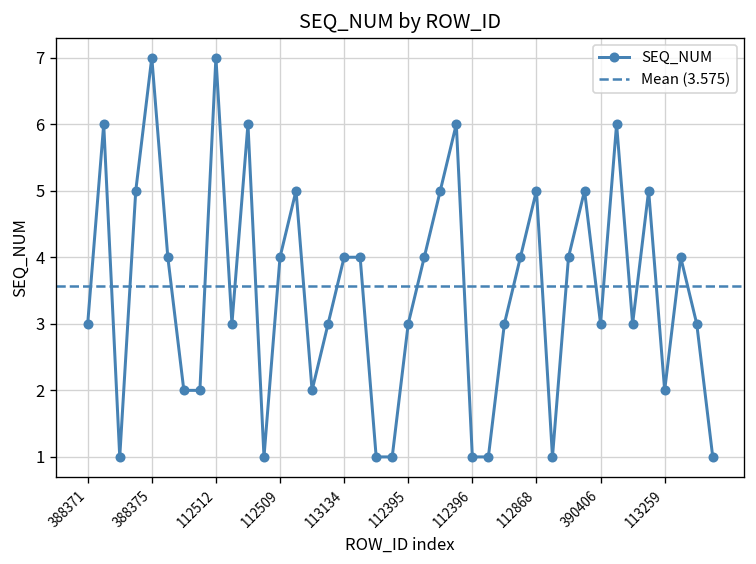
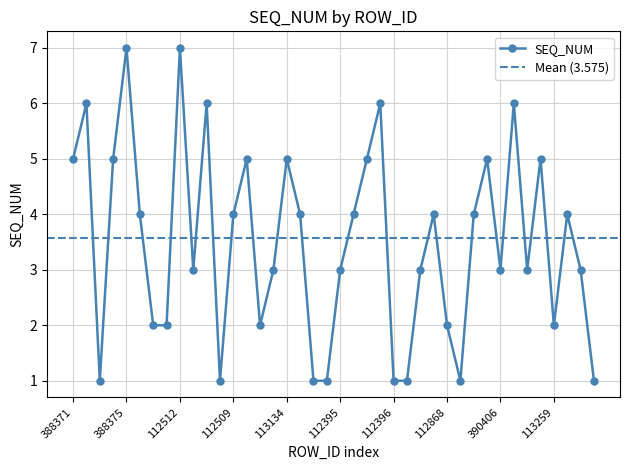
388371: 3 -> 5
113134: 4 -> 5
112868: 5 -> 2
